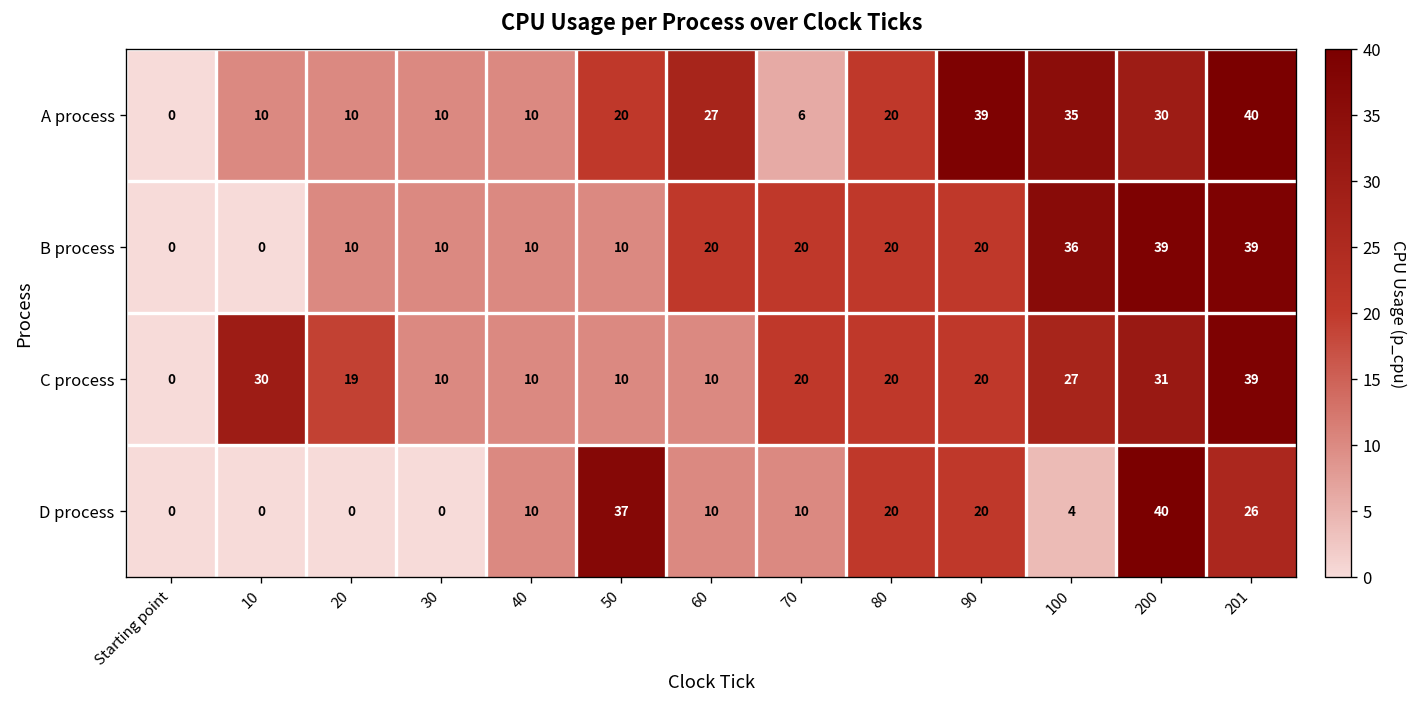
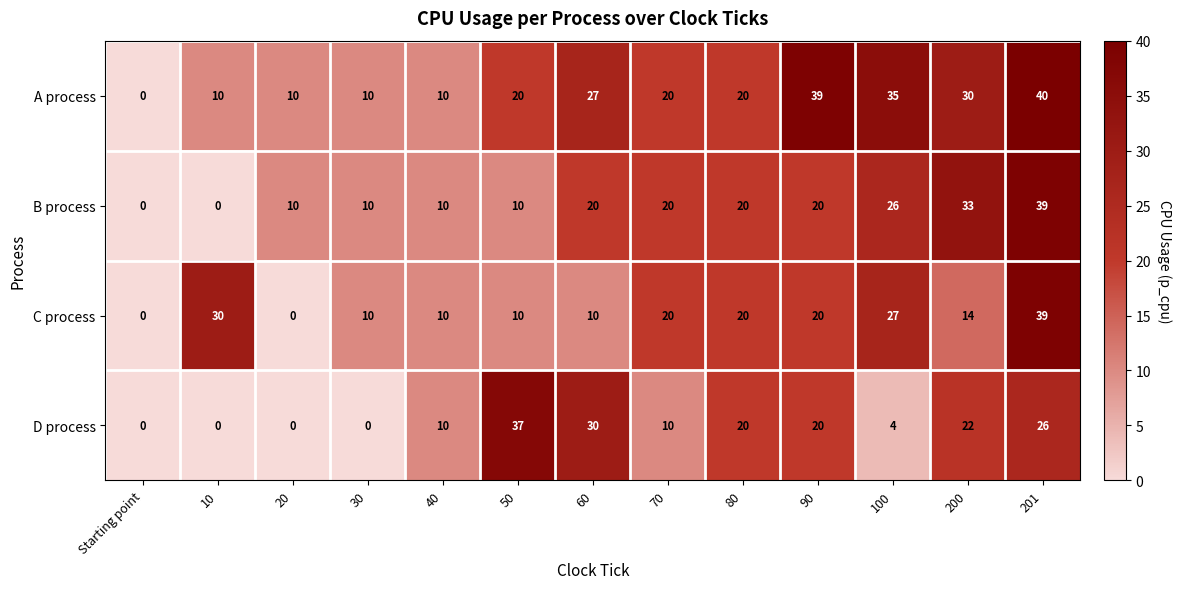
A process, 70: 6 -> 20
B process, 100: 36 -> 26
B process, 200: 39 -> 33
C process, 20: 19 -> 0
C process, 200: 31 -> 14
D process, 60: 10 -> 30
D process, 200: 40 -> 22
